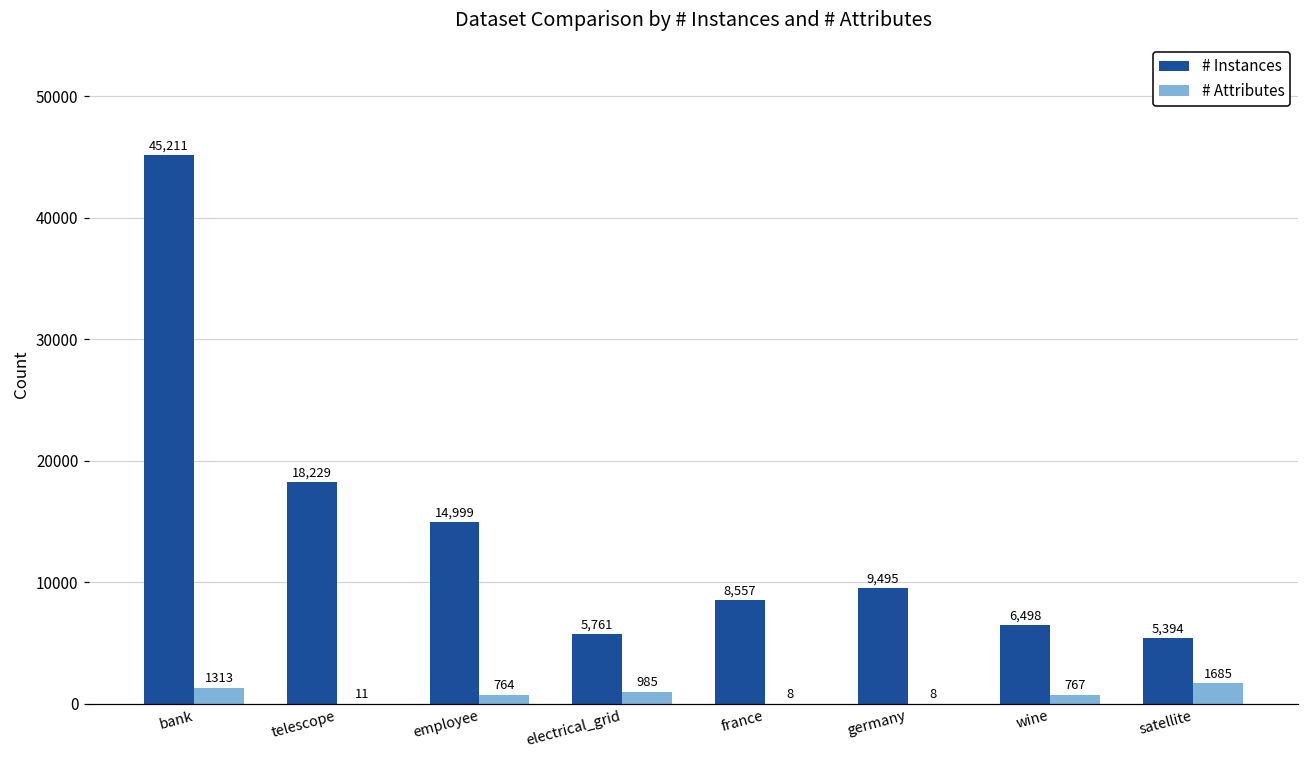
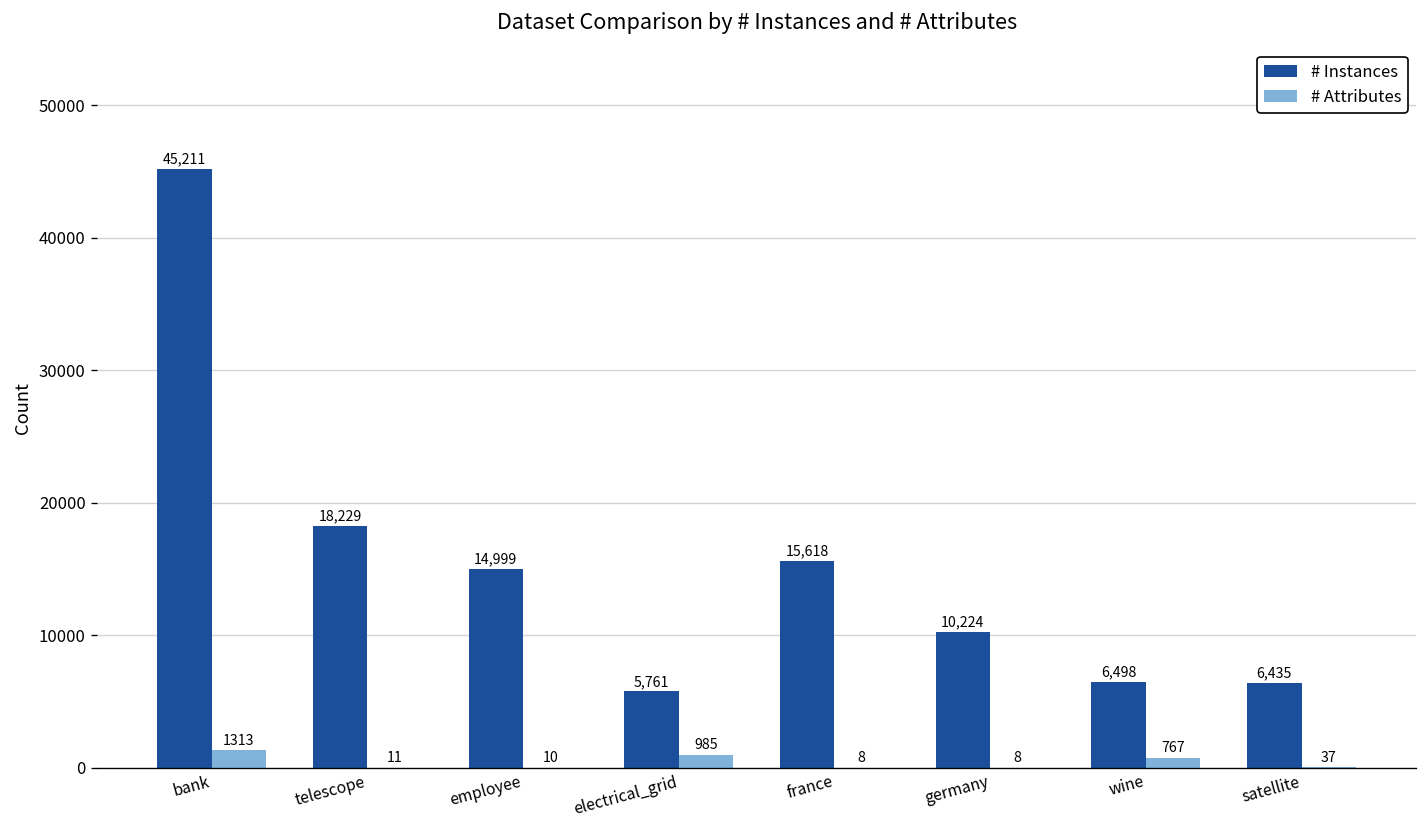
# Attributes, employee: 764 -> 10
# Instances, france: 8,557 -> 15,618
# Instances, germany: 9,495 -> 10,224
# Instances, satellite: 5,394 -> 6,435
# Attributes, satellite: 1685 -> 37
